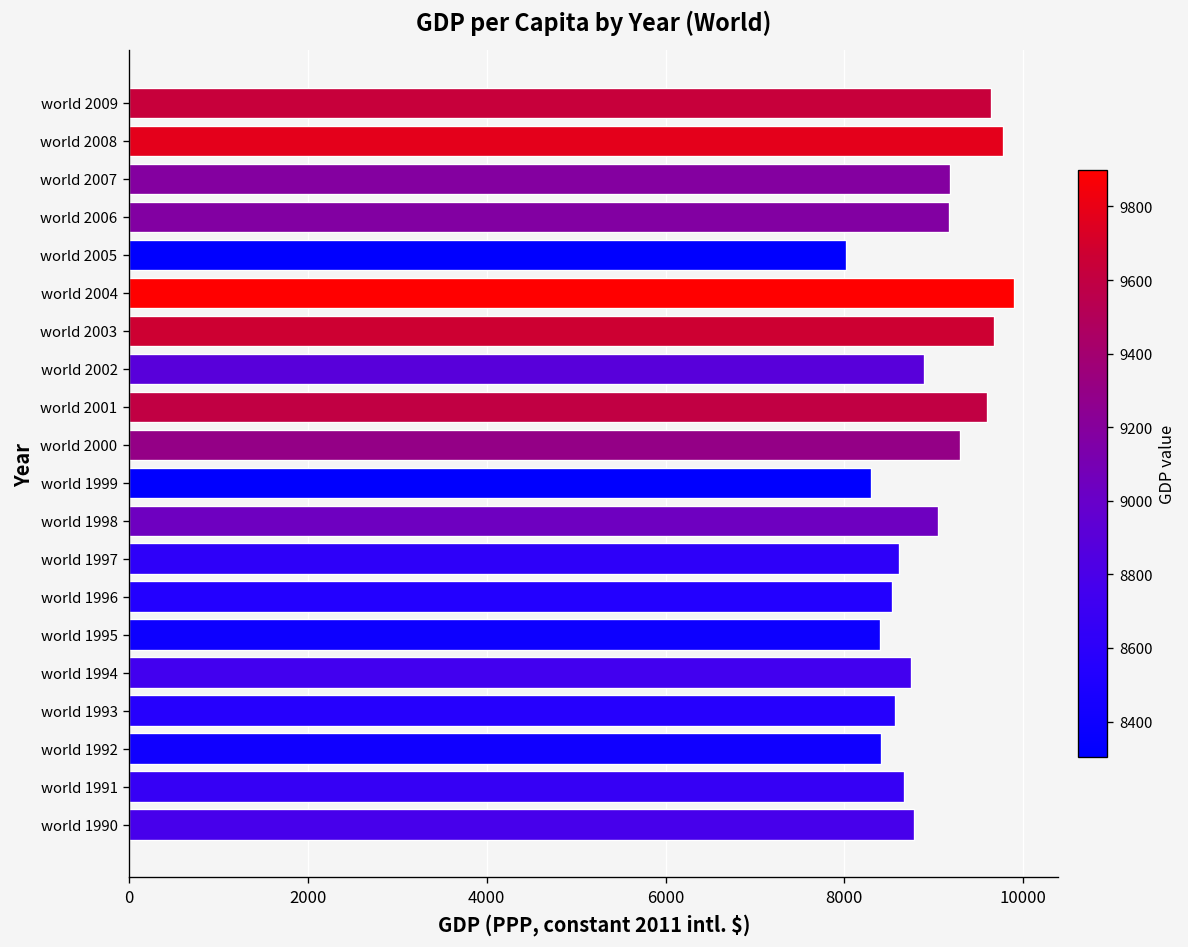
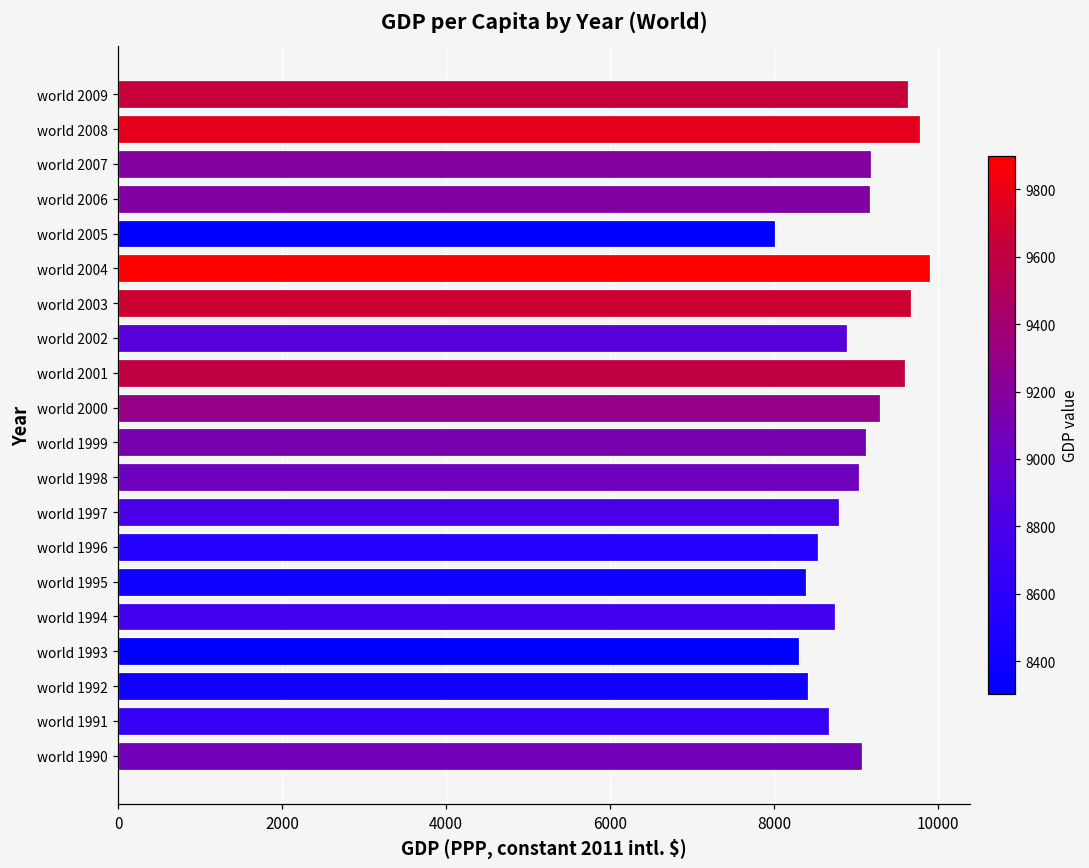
world 1999: 8300 -> 9100
world 1997: 8600 -> 8800
world 1993: 8600 -> 8300
world 1990: 8800 -> 9100
